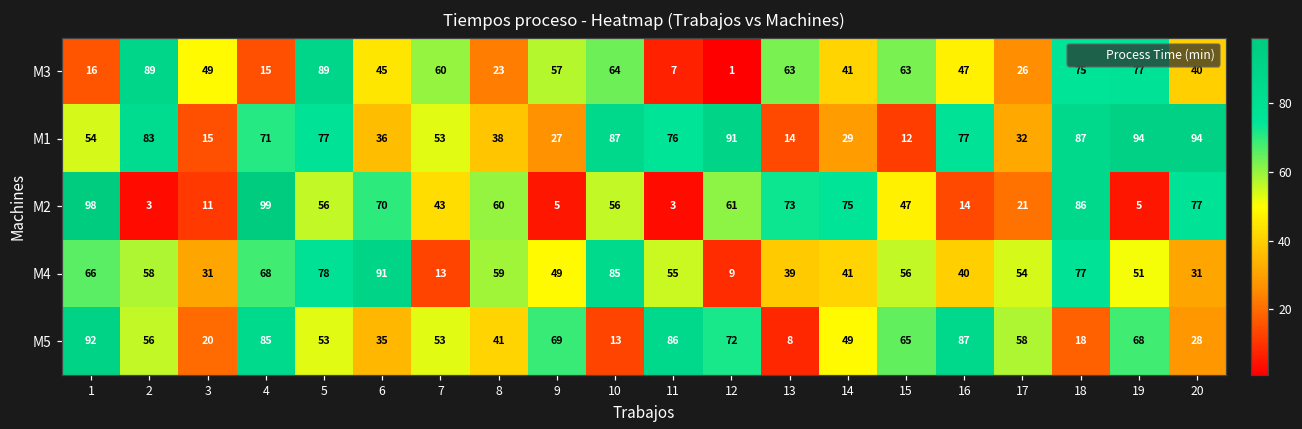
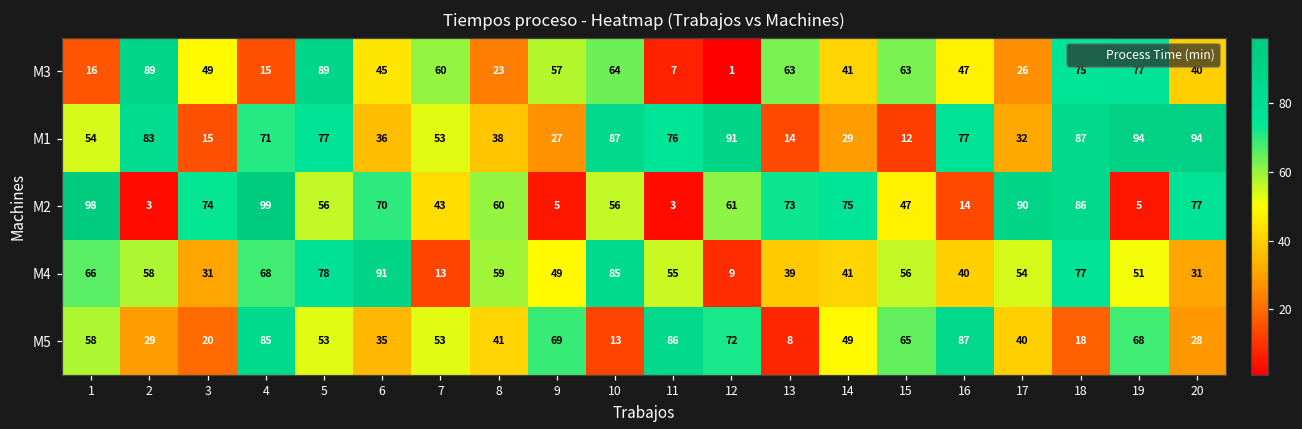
M2, 3: 11 -> 74
M2, 17: 21 -> 90
M5, 1: 92 -> 58
M5, 2: 56 -> 29
M5, 17: 58 -> 40
